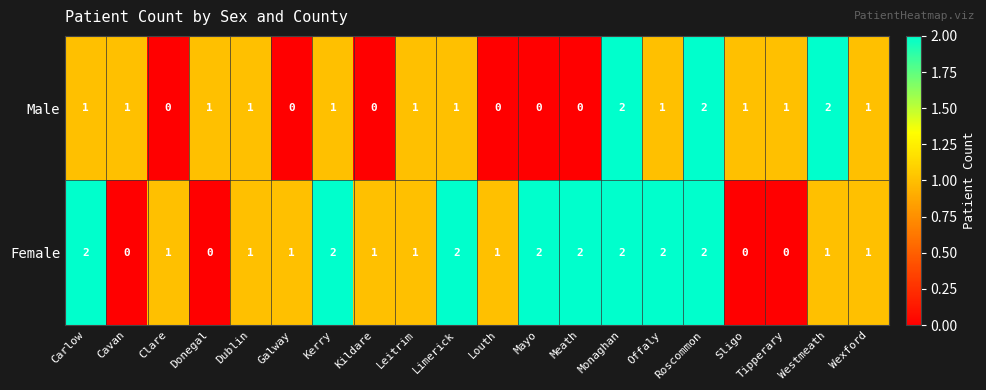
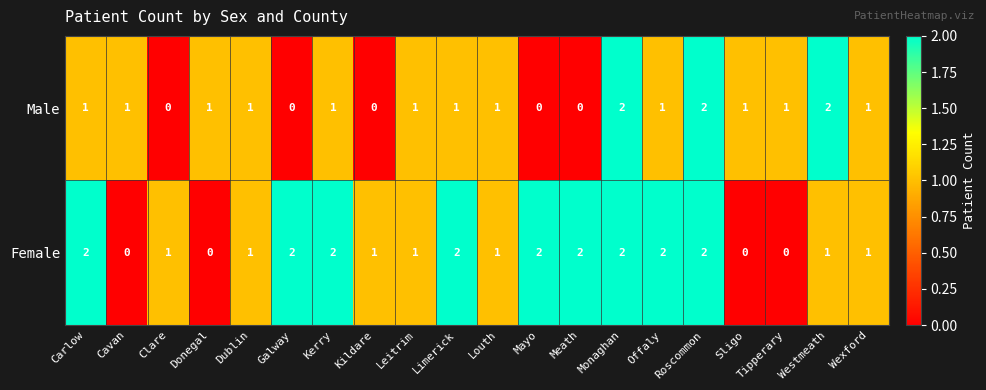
Male, Louth: 0 -> 1
Female, Galway: 1 -> 2
